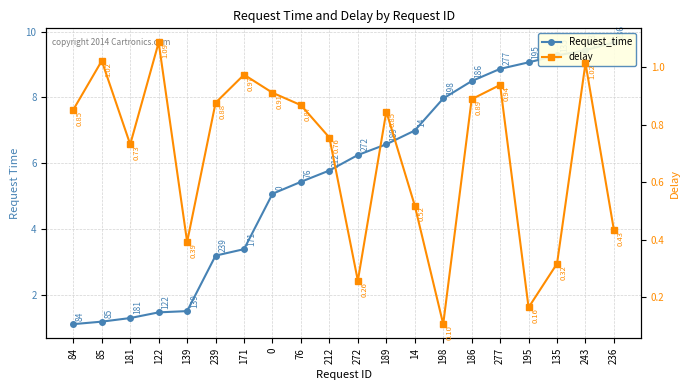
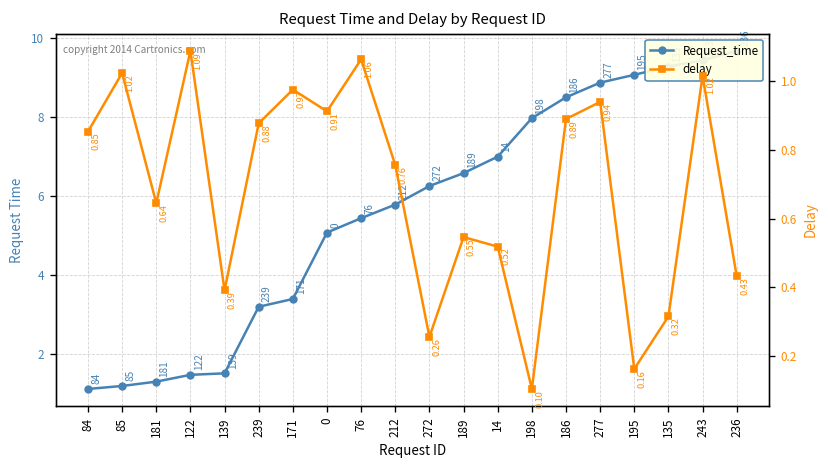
delay, 181: 0.73 -> 0.64
delay, 76: 0.87 -> 1.06
delay, 189: 0.85 -> 0.55
